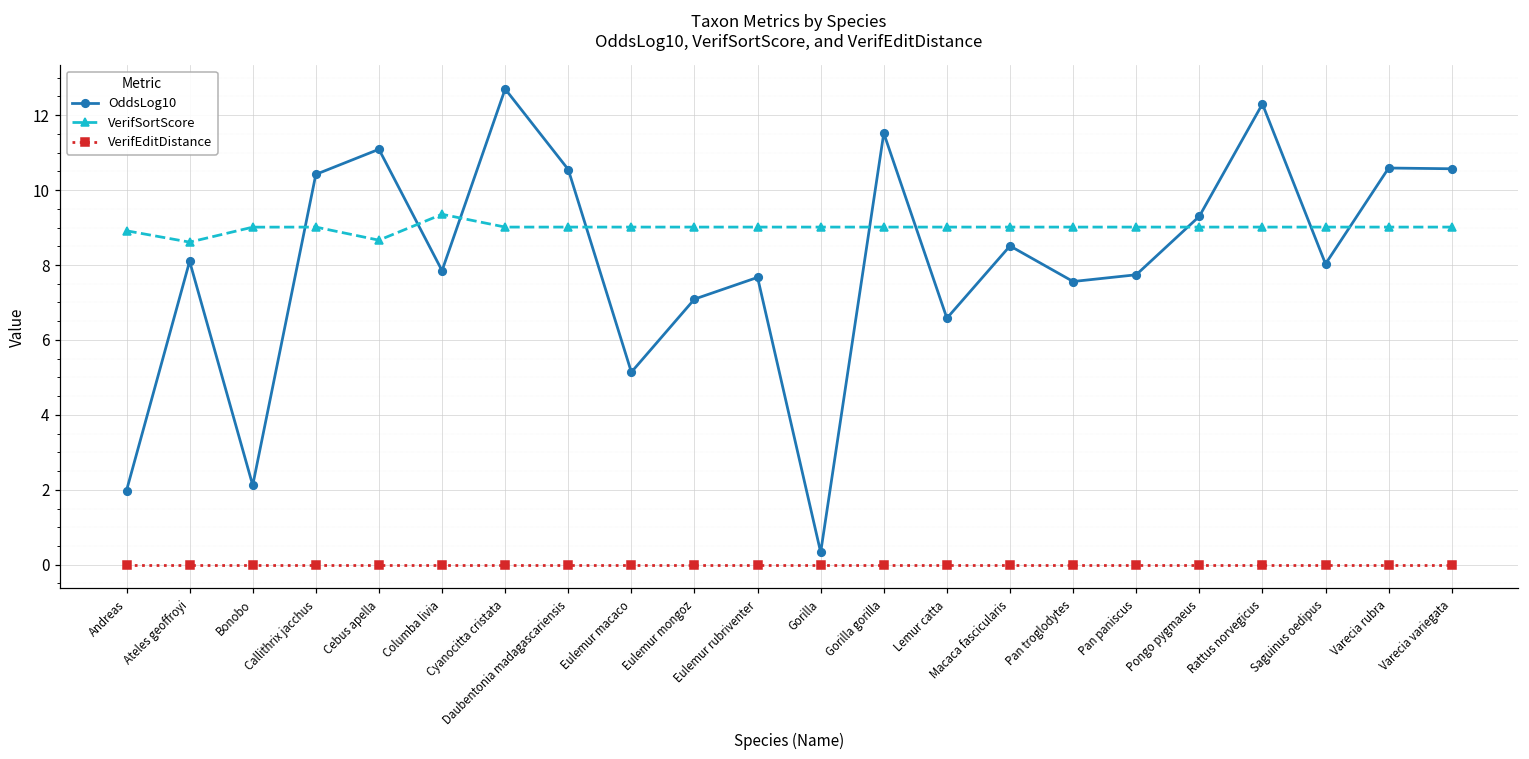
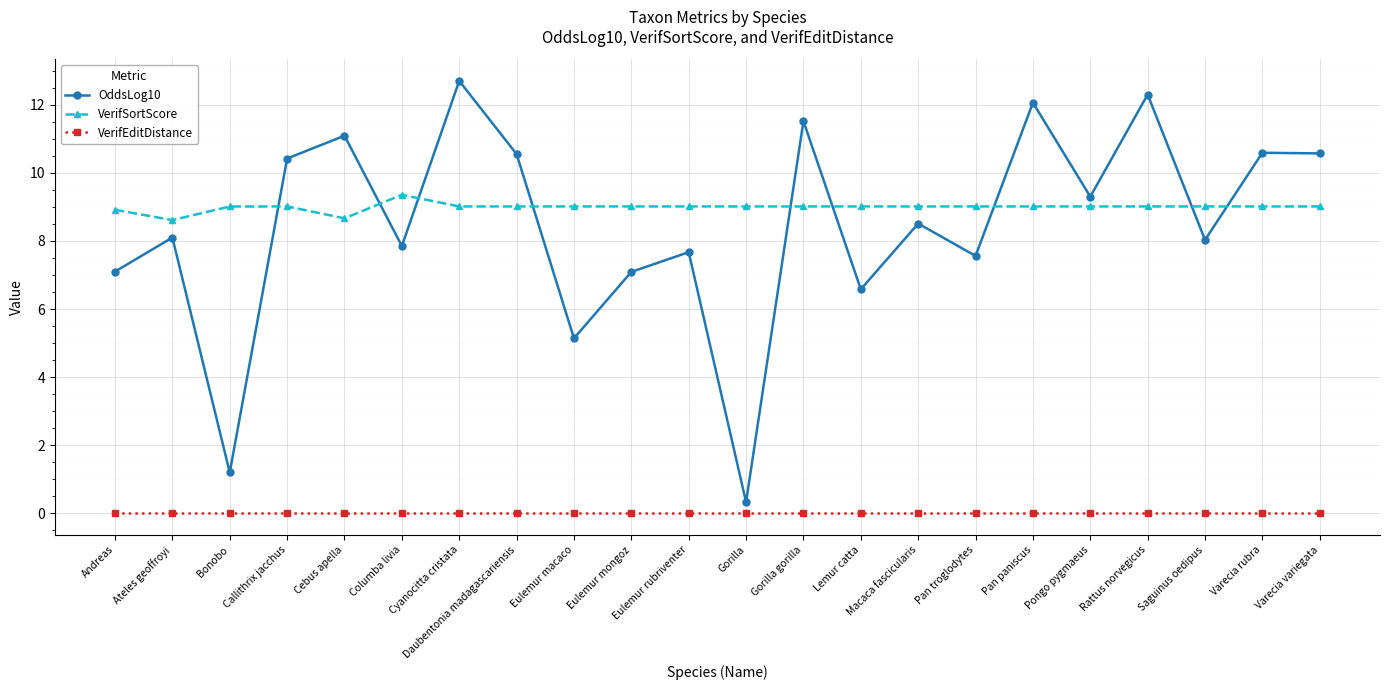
OddsLog10, Andreas: 2.0 -> 7.1
OddsLog10, Bonobo: 2.1 -> 1.2
OddsLog10, Pan paniscus: 7.7 -> 12.1
